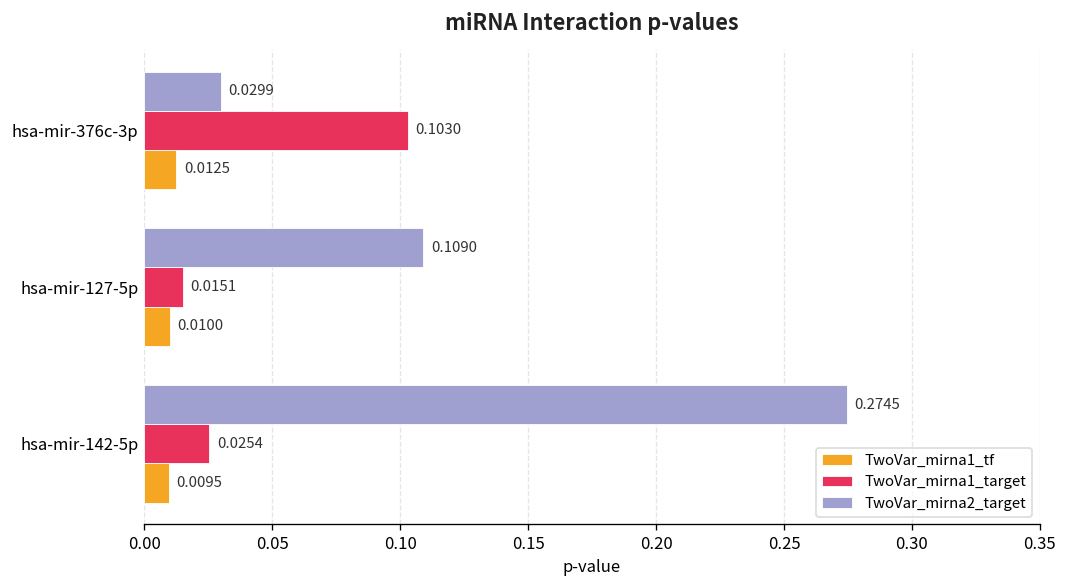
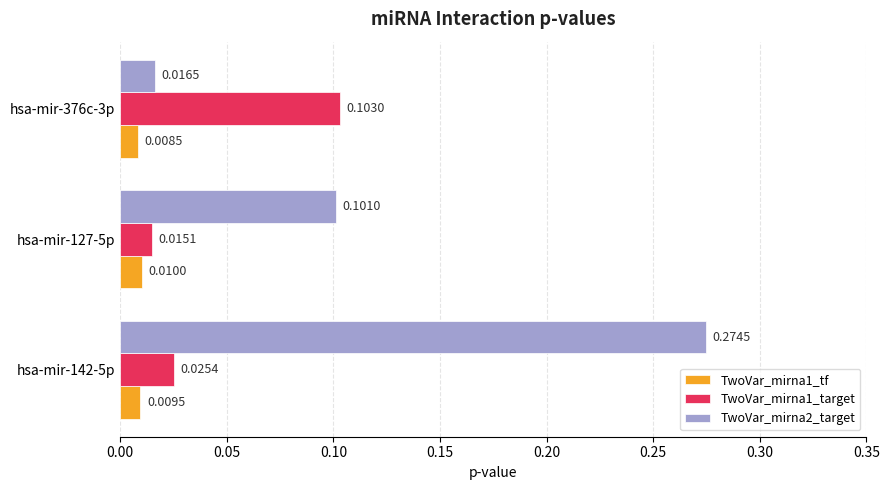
TwoVar_mirna2_target, hsa-mir-376c-3p: 0.0299 -> 0.0165
TwoVar_mirna1_tf, hsa-mir-376c-3p: 0.0125 -> 0.0085
TwoVar_mirna2_target, hsa-mir-127-5p: 0.1090 -> 0.1010
